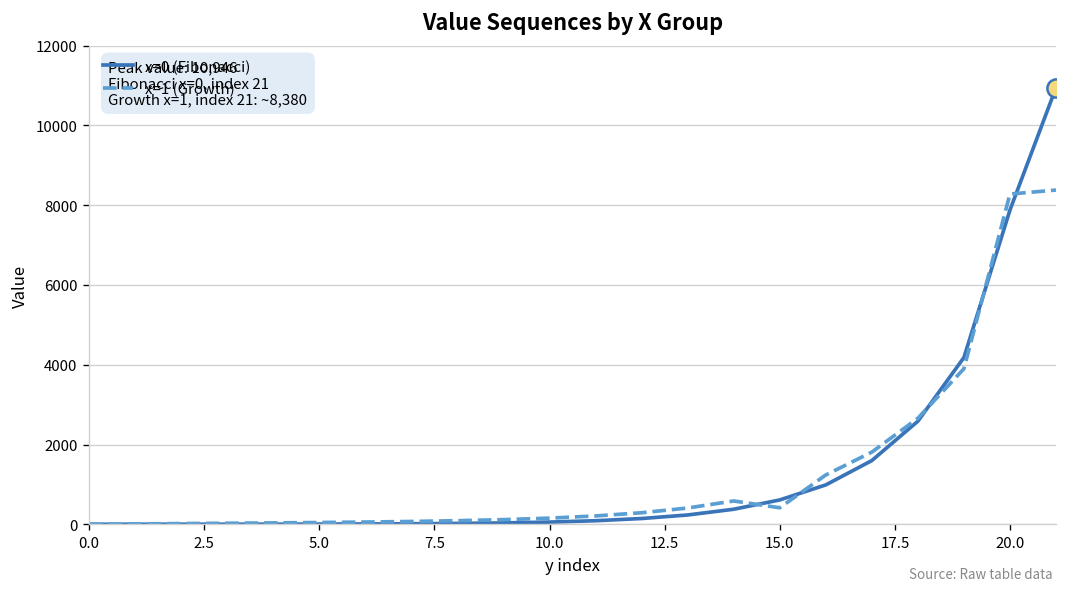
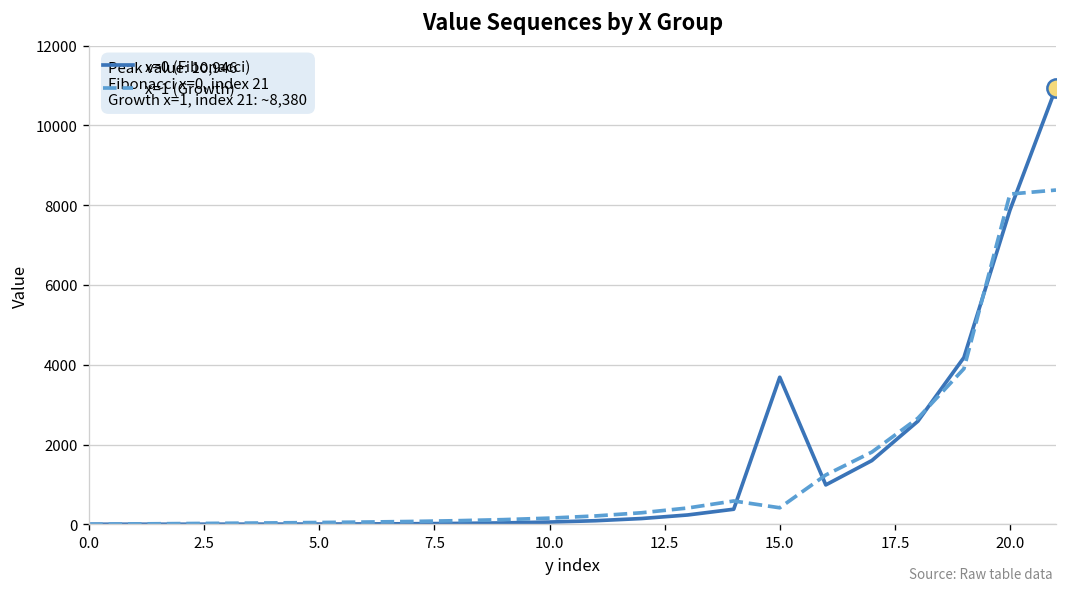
x=0 (Fibonacci), 15.0: 600 -> 3700
